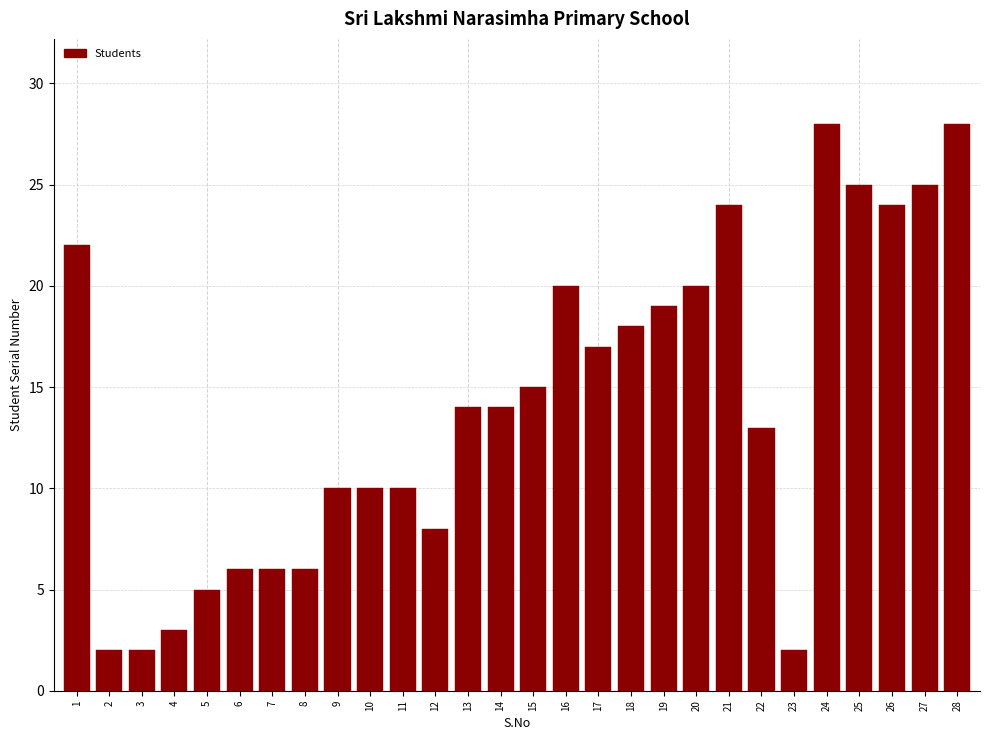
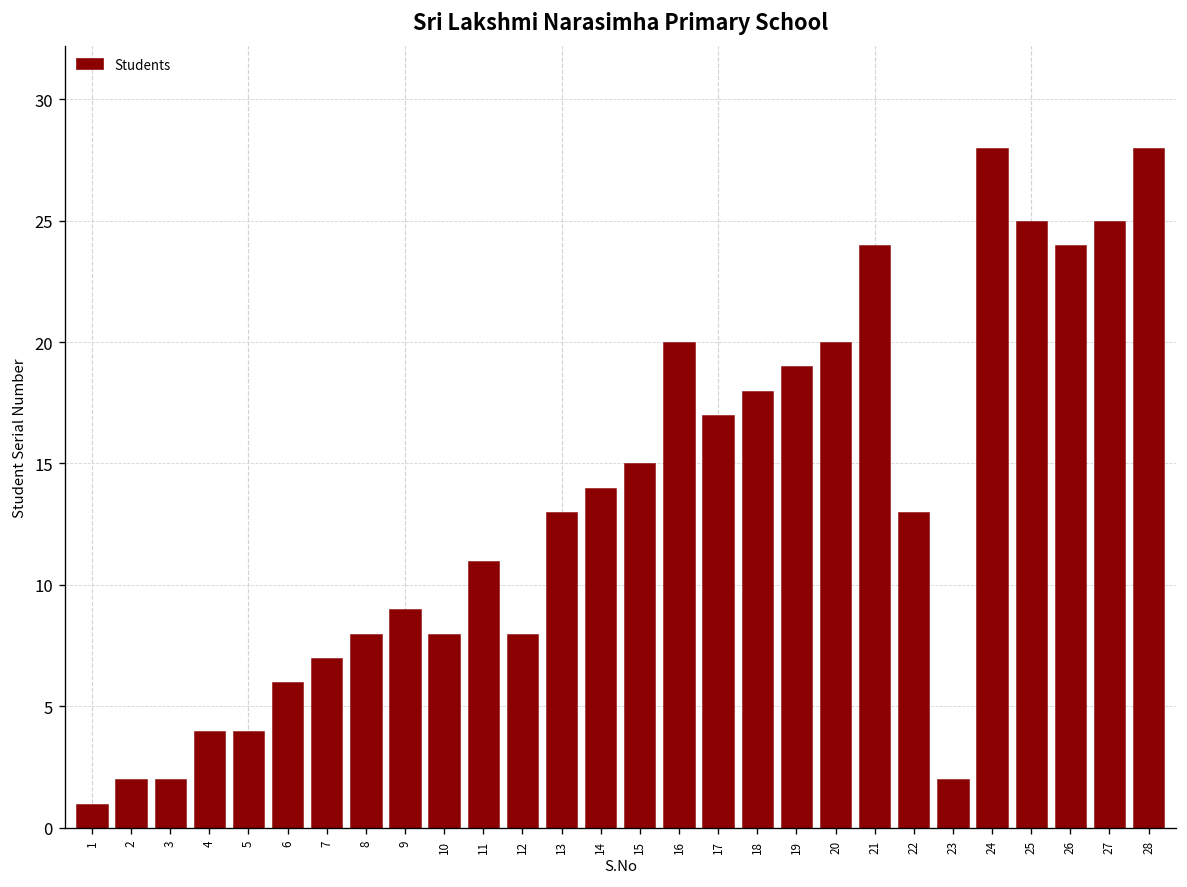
1: 22 -> 1
4: 3 -> 4
5: 5 -> 4
7: 6 -> 7
8: 6 -> 8
9: 10 -> 9
10: 10 -> 8
11: 10 -> 11
13: 14 -> 13
